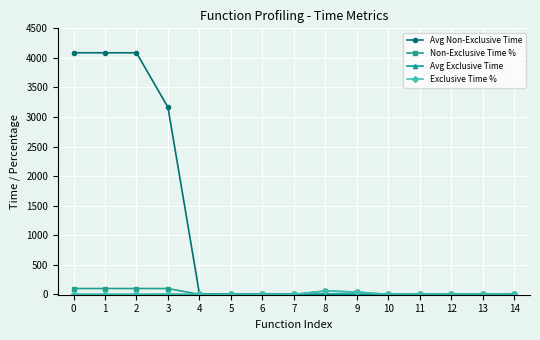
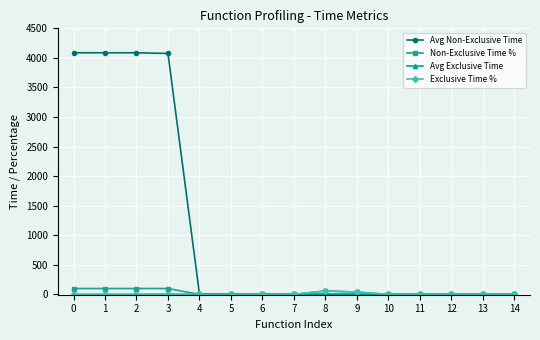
Avg Non-Exclusive Time, 3: 3200 -> 4100
